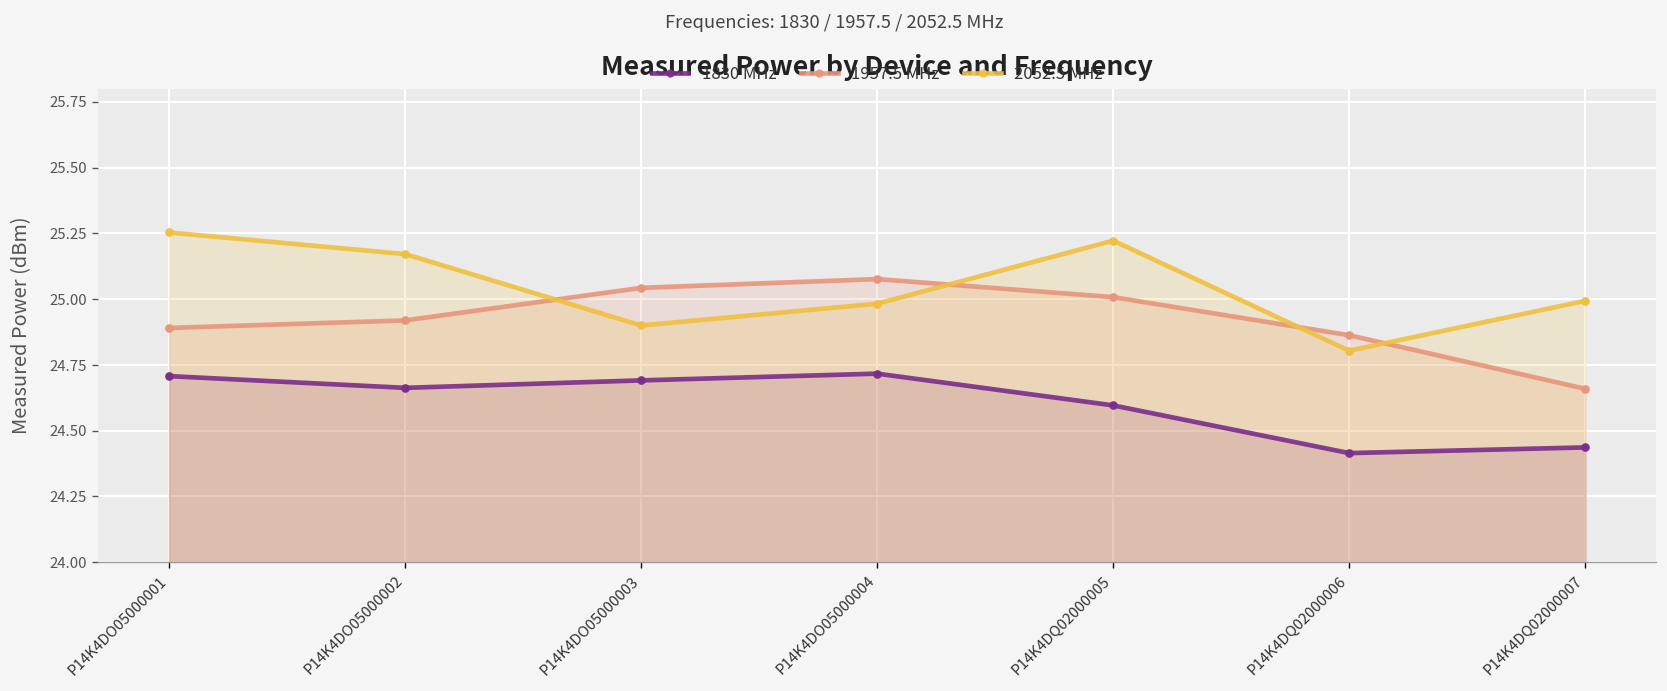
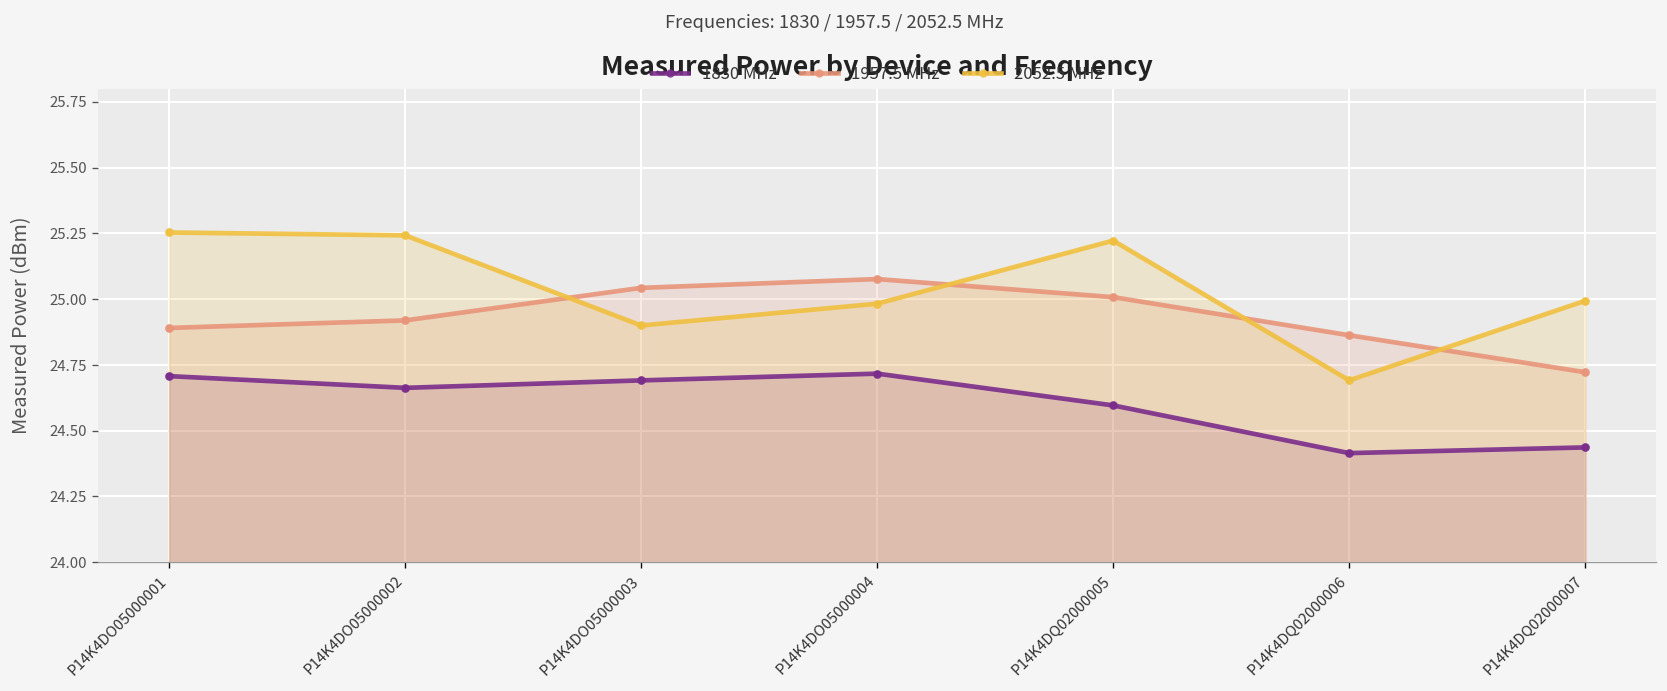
2052.5 MHz, P14K4DO05000002: 25.17 -> 25.24
2052.5 MHz, P14K4DQ02000006: 24.80 -> 24.69
1957.5 MHz, P14K4DQ02000007: 24.66 -> 24.72
